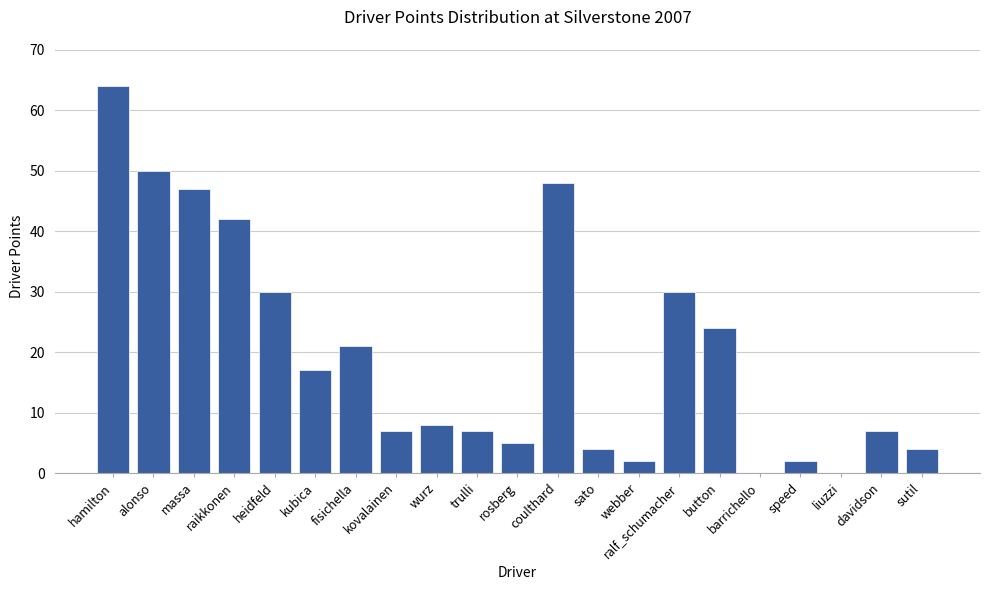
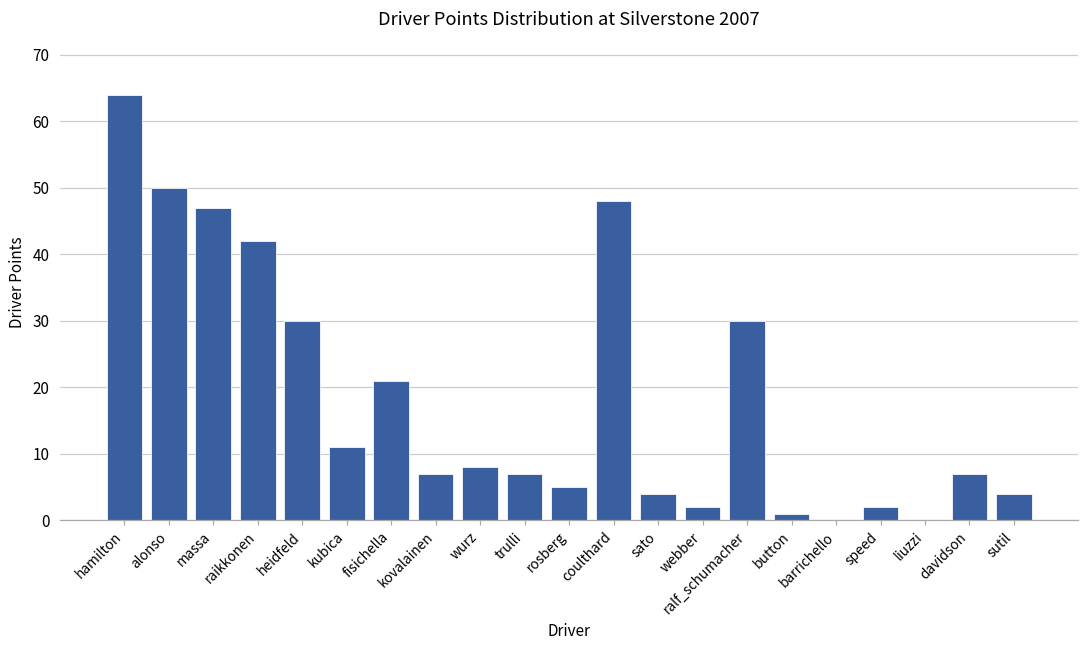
kubica: 17 -> 11
button: 24 -> 1
